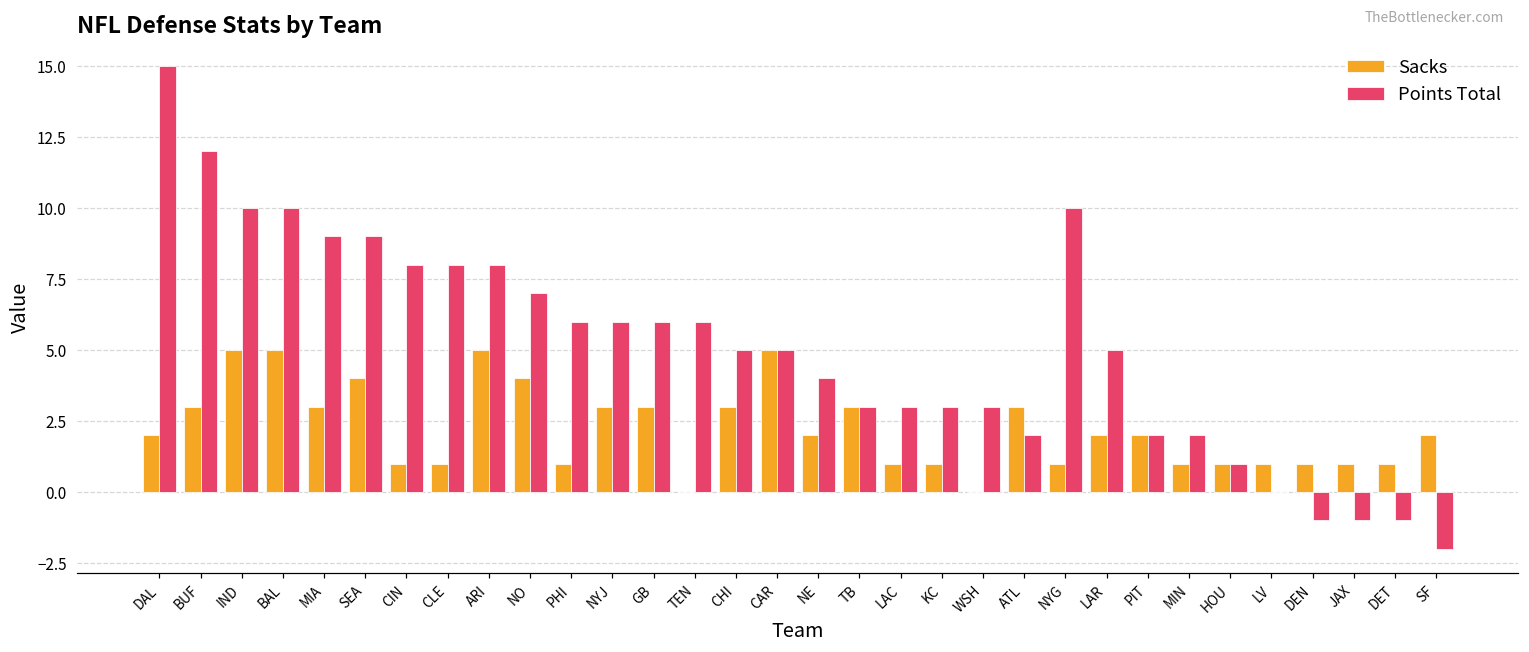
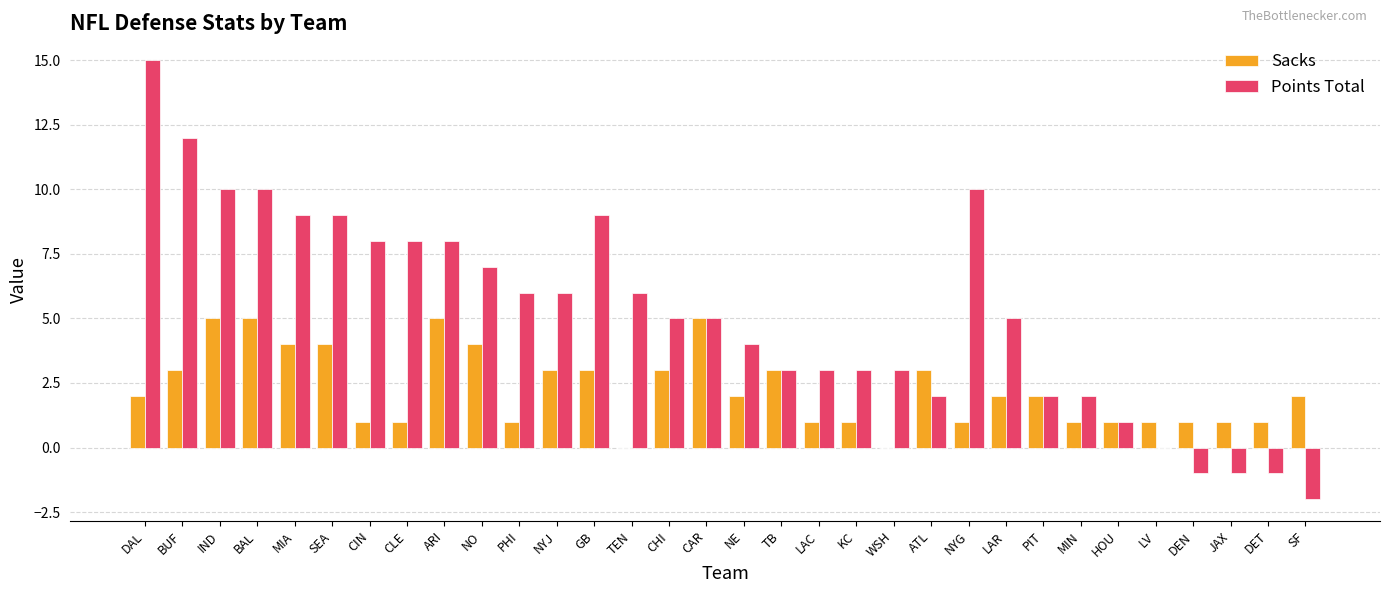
Sacks, MIA: 3 -> 4
Points Total, GB: 6 -> 9
